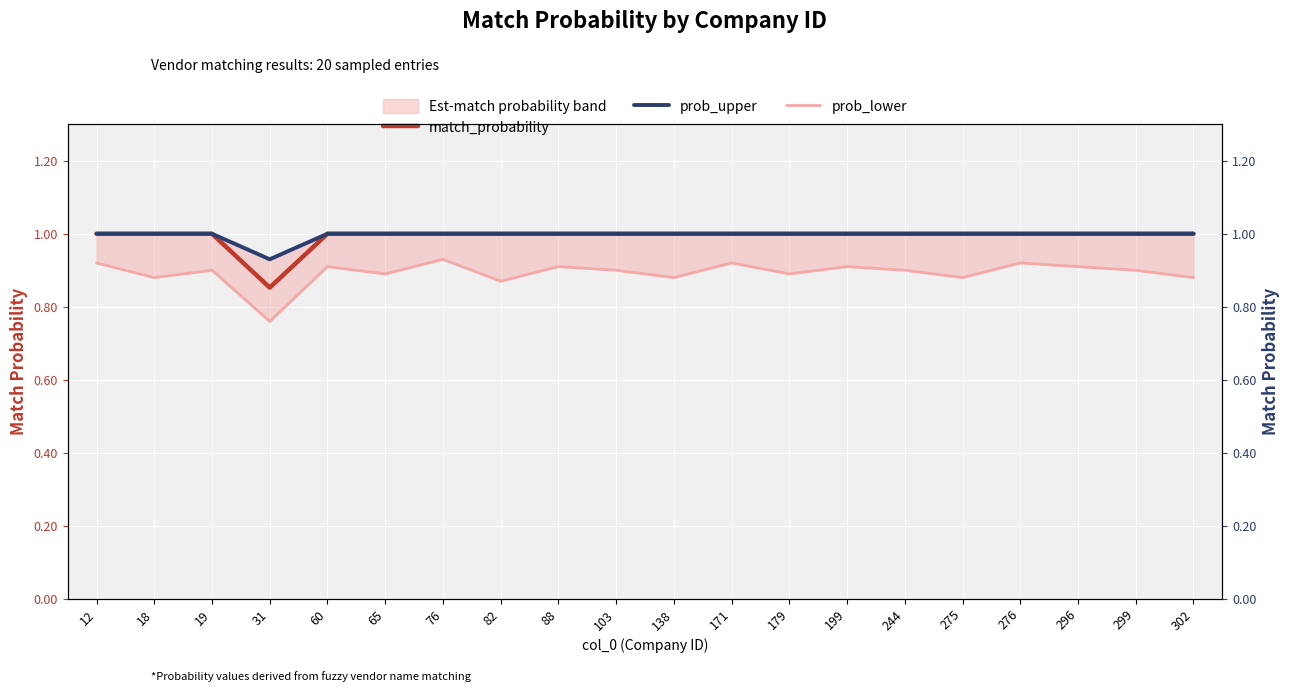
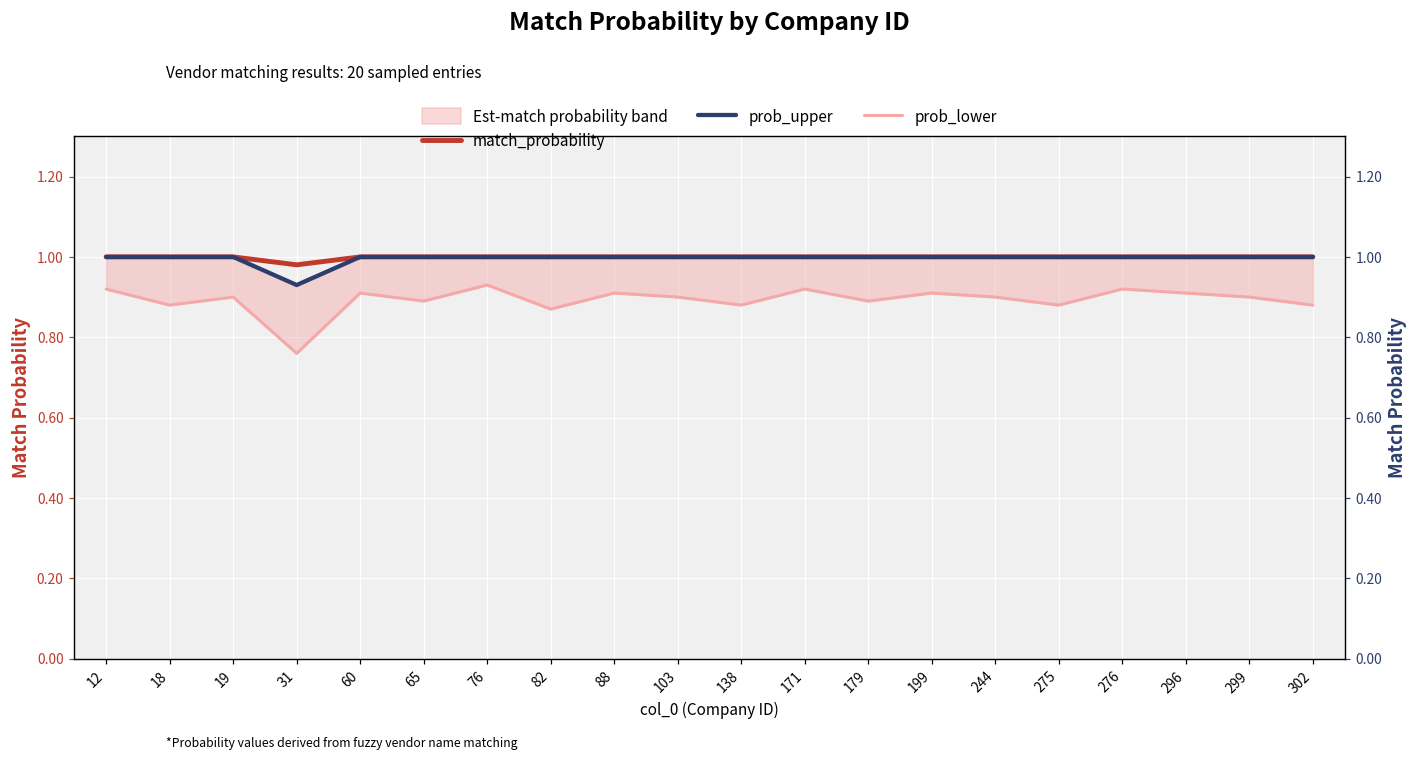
match_probability, 31: 0.85 -> 0.98
